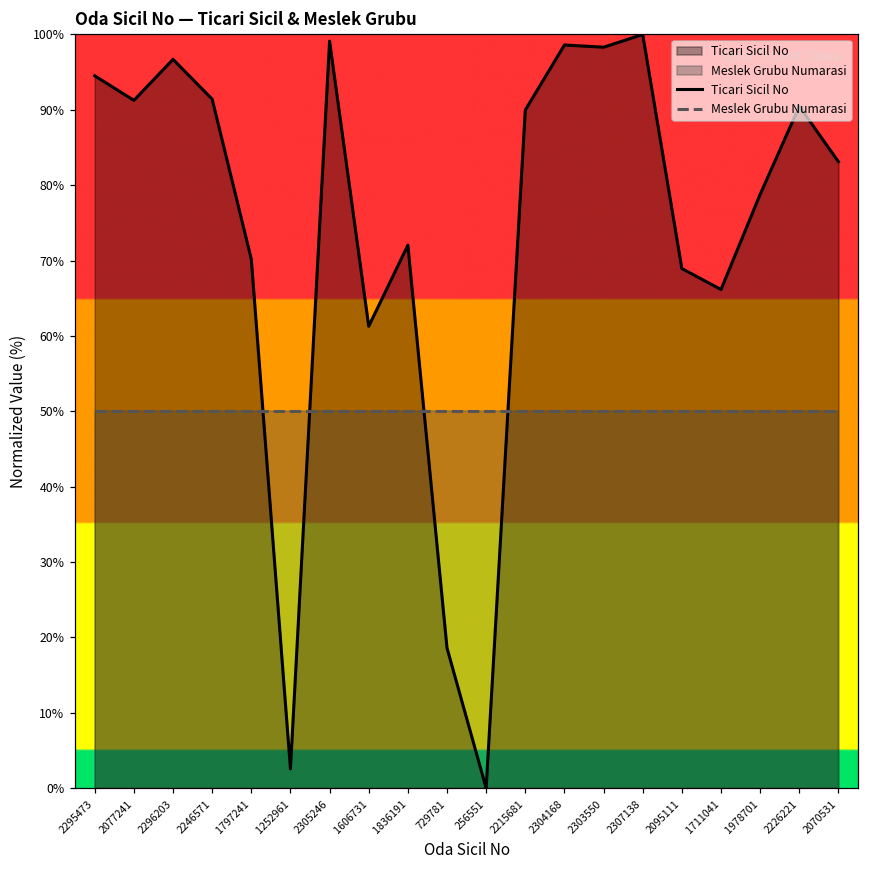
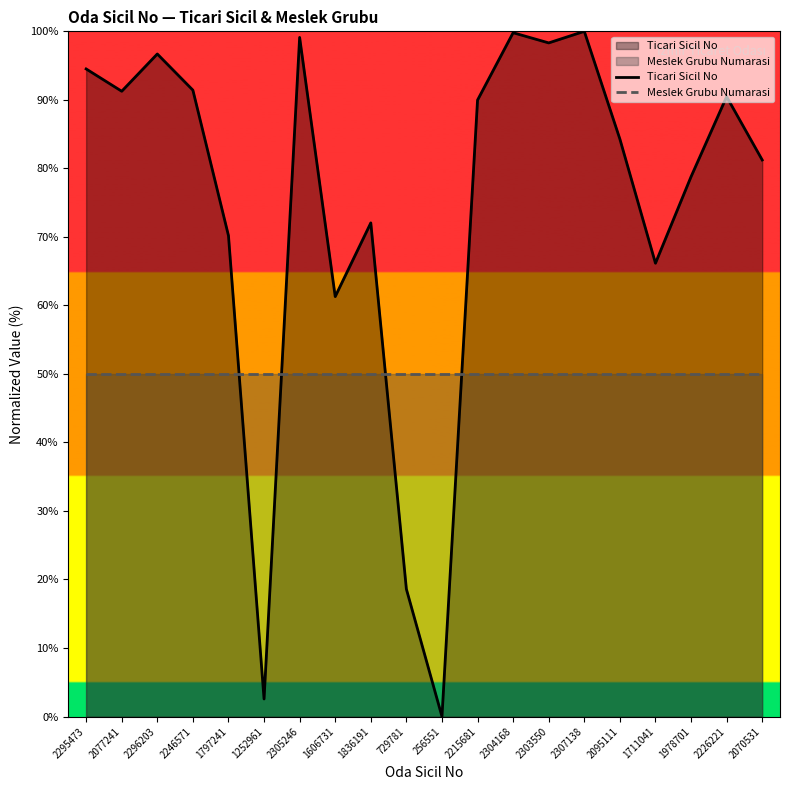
Ticari Sicil No, 2304168: 99% -> 100%
Ticari Sicil No, 2095111: 69% -> 84%
Ticari Sicil No, 2070531: 83% -> 81%
